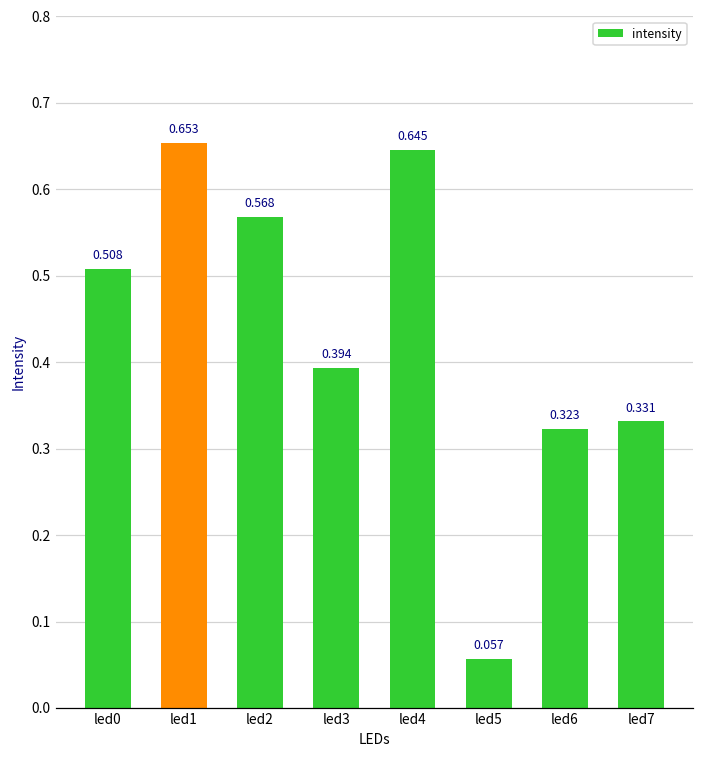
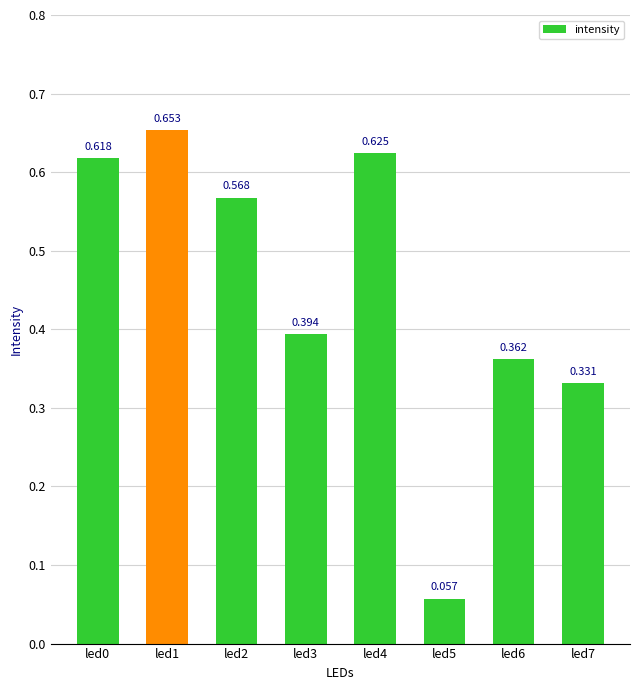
led0: 0.508 -> 0.618
led4: 0.645 -> 0.625
led6: 0.323 -> 0.362
